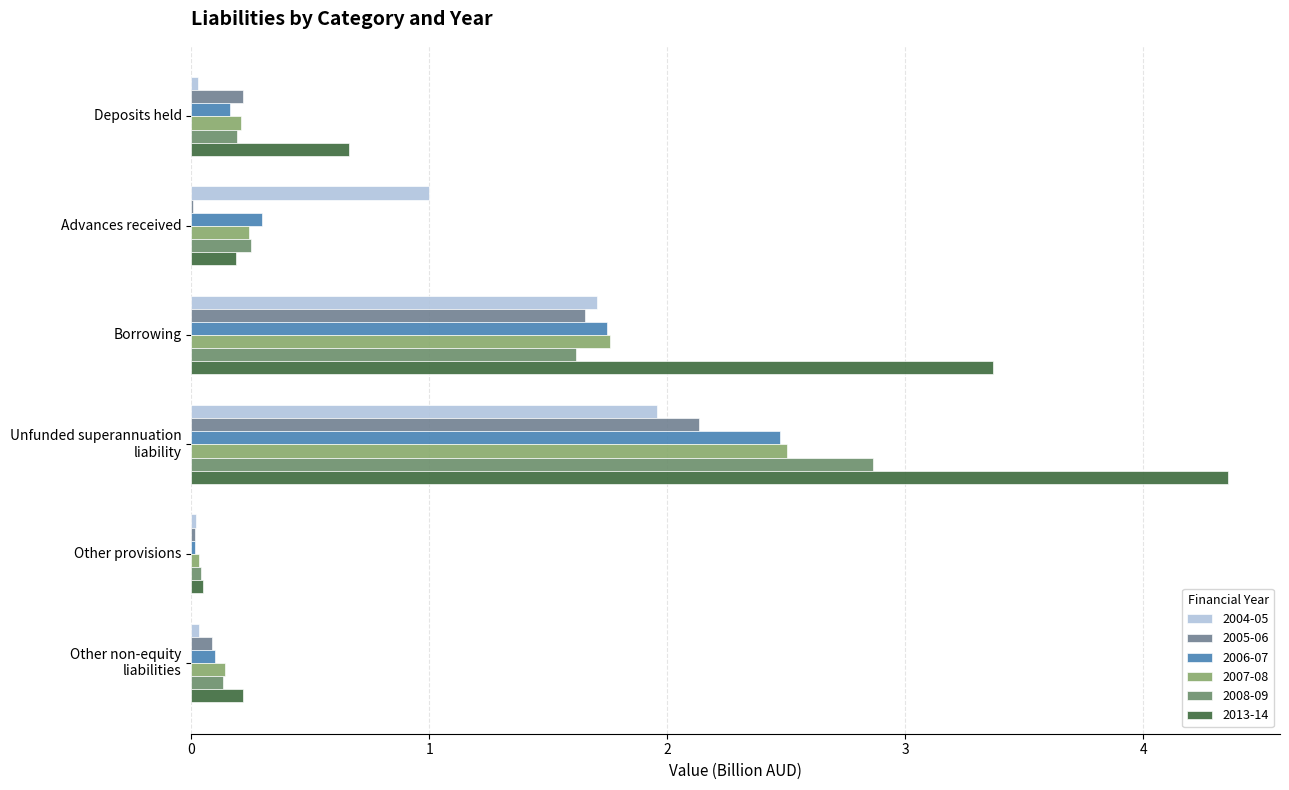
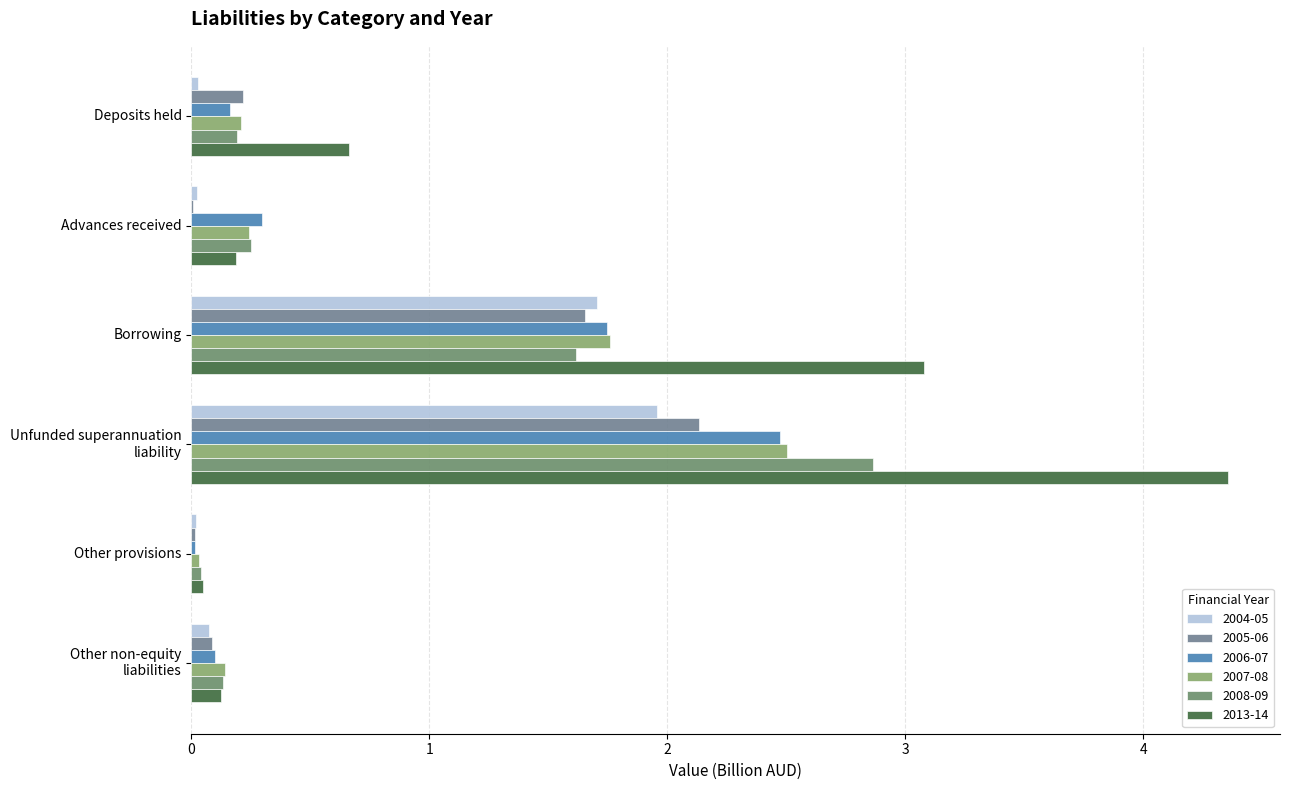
2004-05, Advances received: 1.00 -> 0.02
2013-14, Borrowing: 3.37 -> 3.08
2004-05, Other non-equity liabilities: 0.03 -> 0.07
2013-14, Other non-equity liabilities: 0.22 -> 0.12
